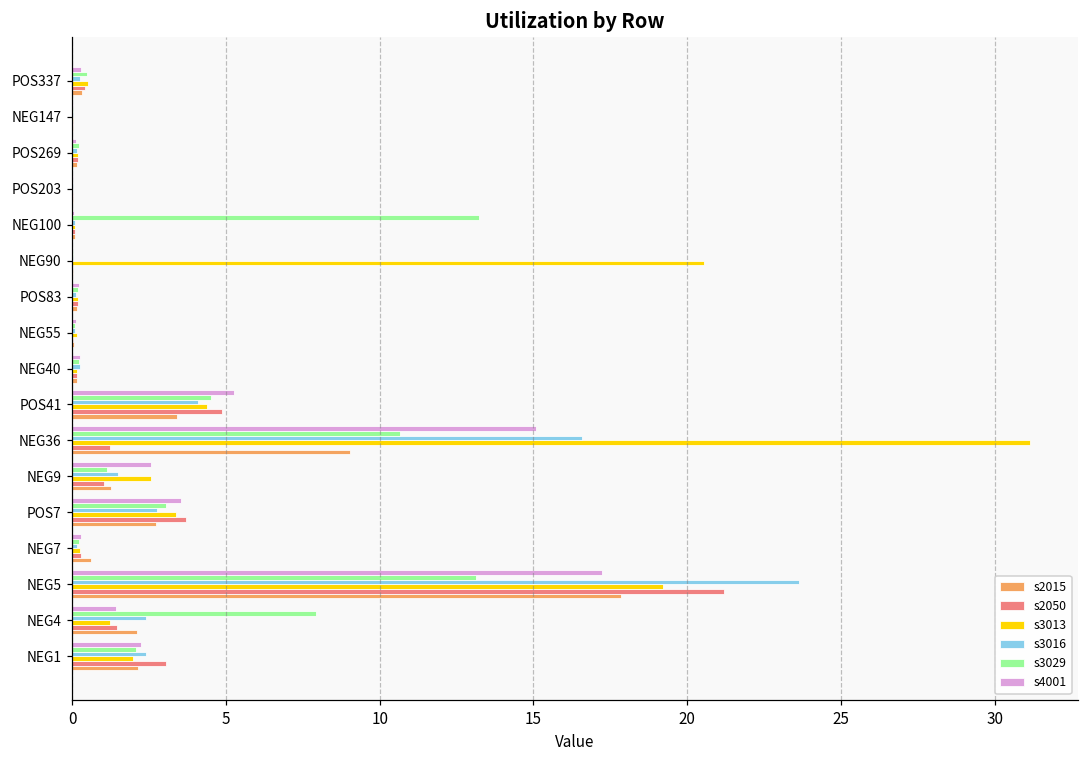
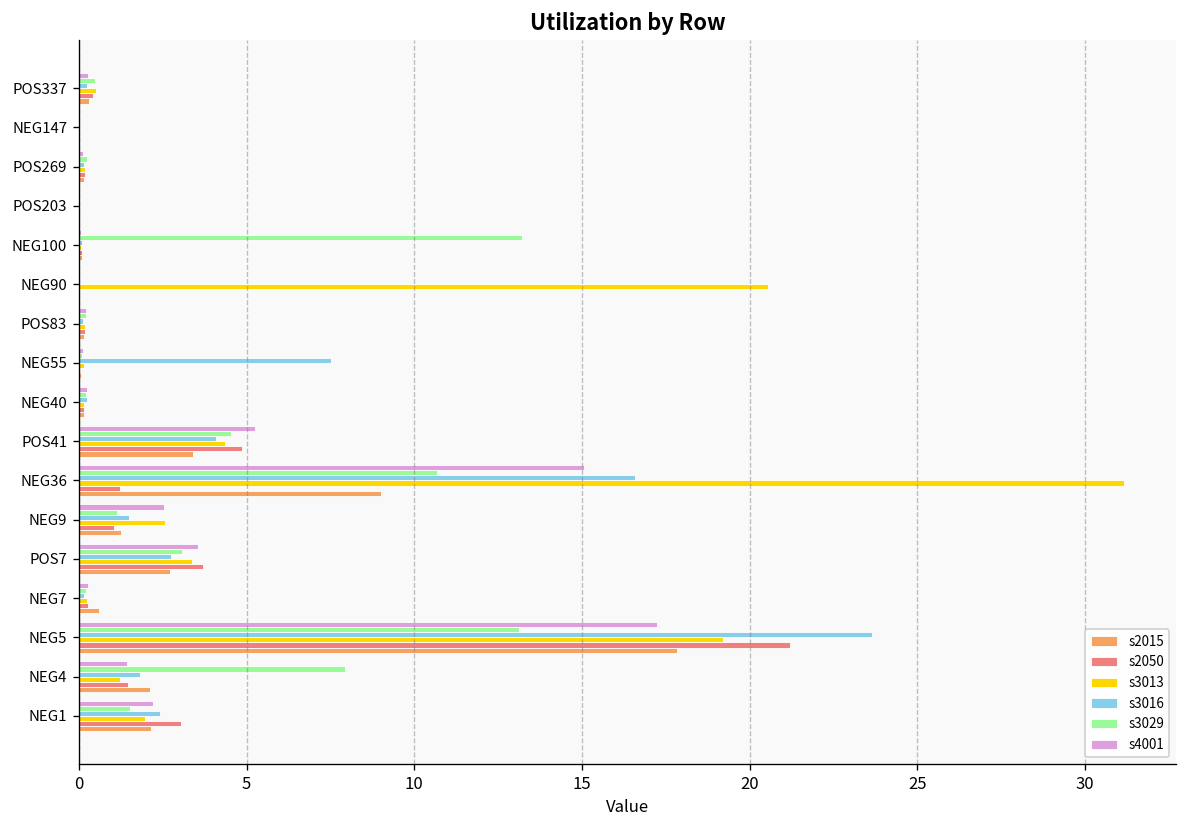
s3016, NEG55: 0.1 -> 7.5
s3016, NEG4: 2.4 -> 1.8
s3029, NEG1: 2.1 -> 1.5
